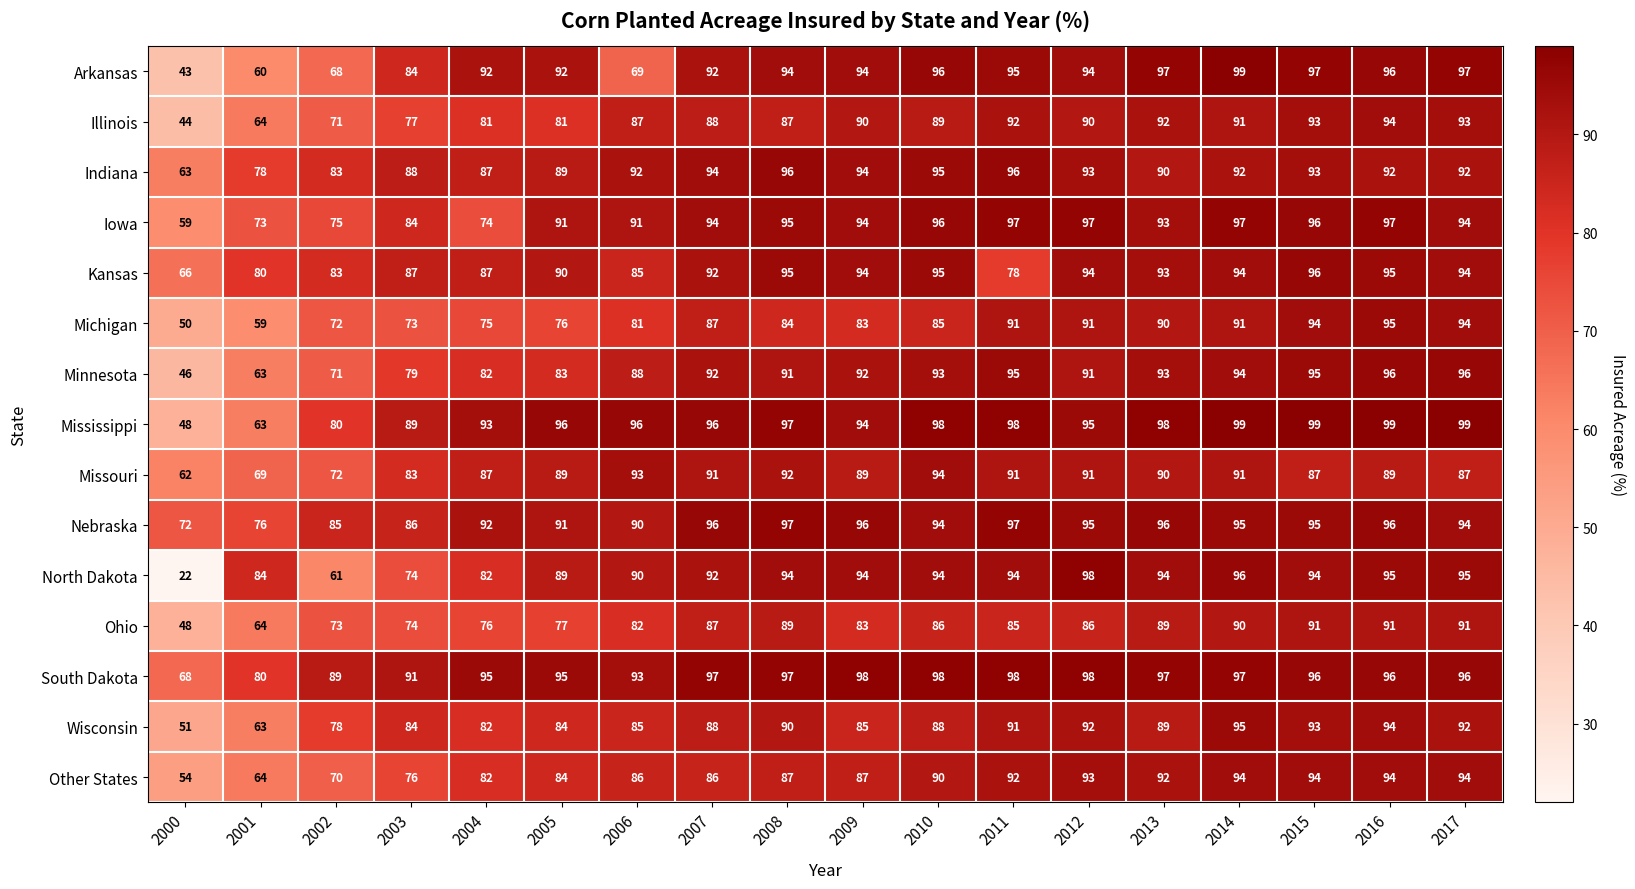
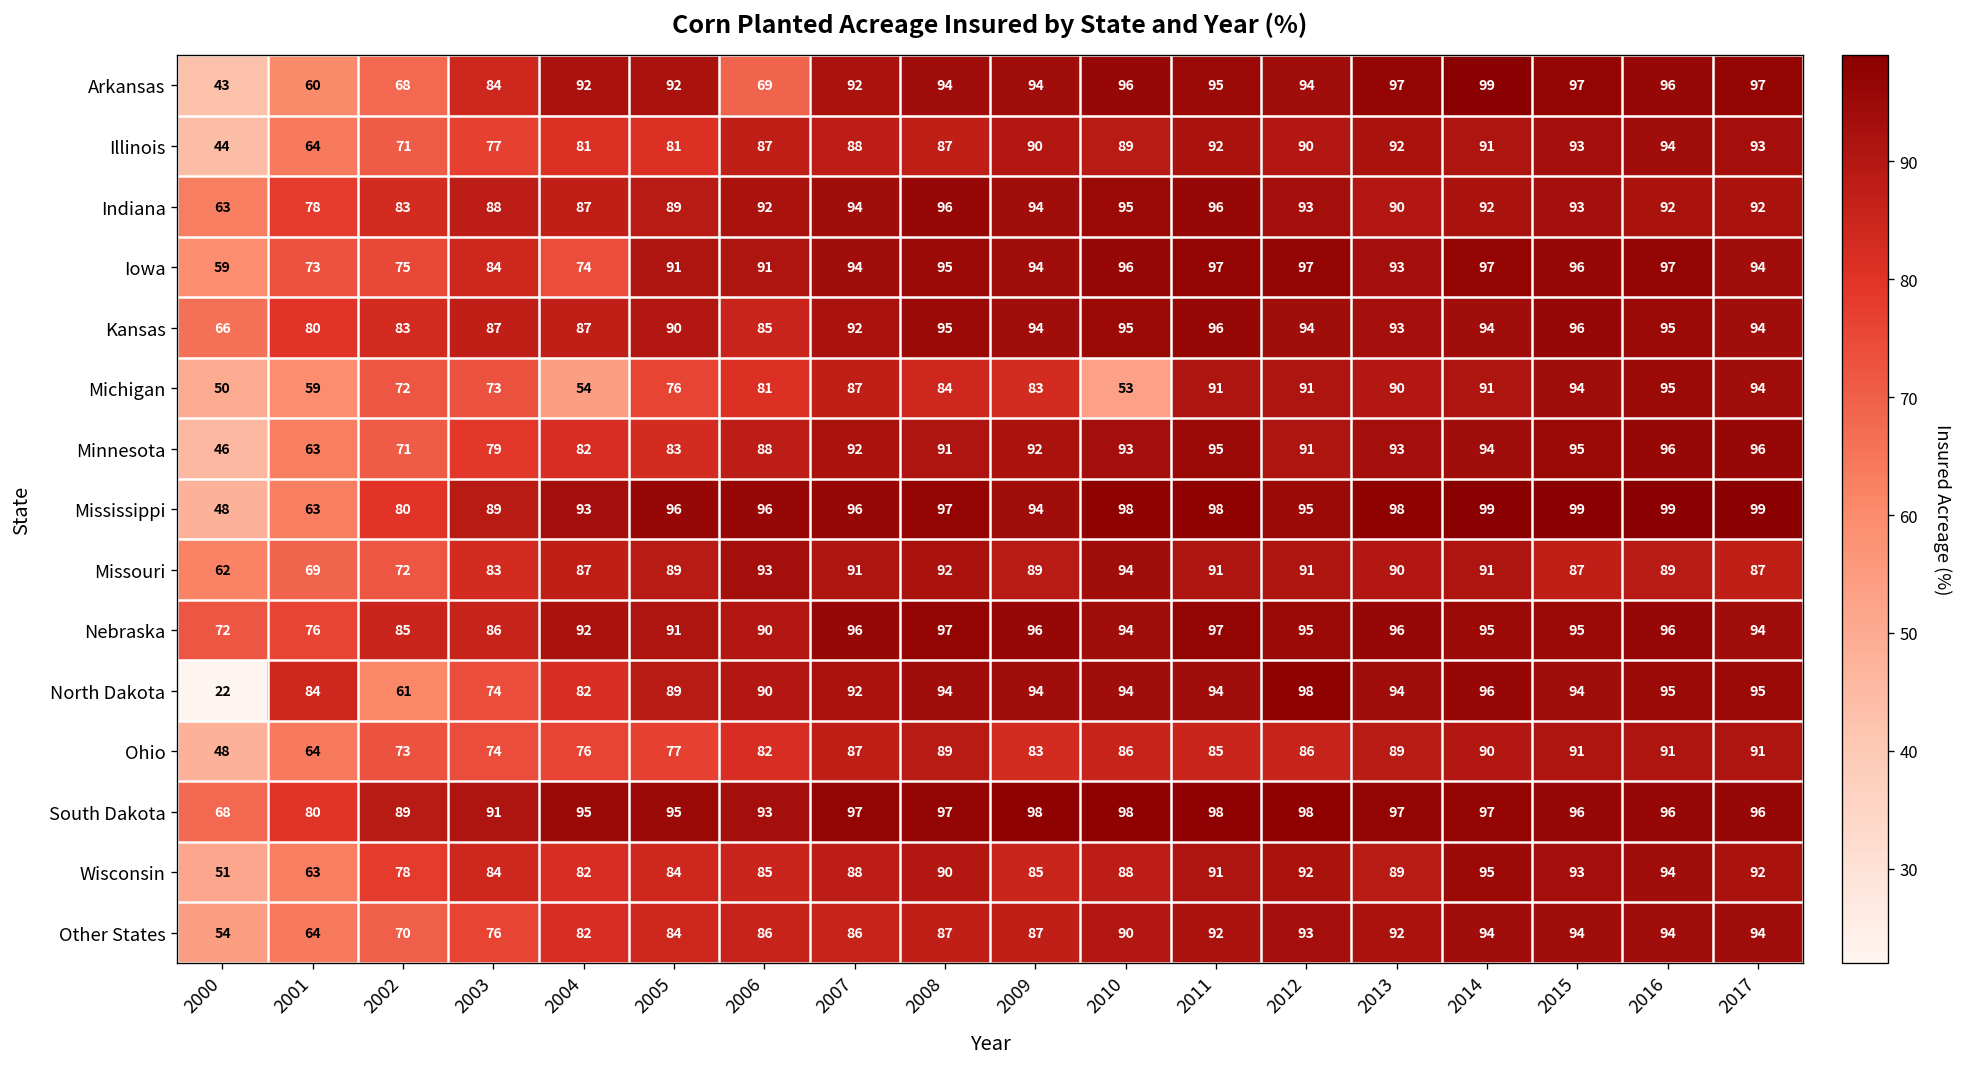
Kansas, 2011: 78 -> 96
Michigan, 2004: 75 -> 54
Michigan, 2010: 85 -> 53
